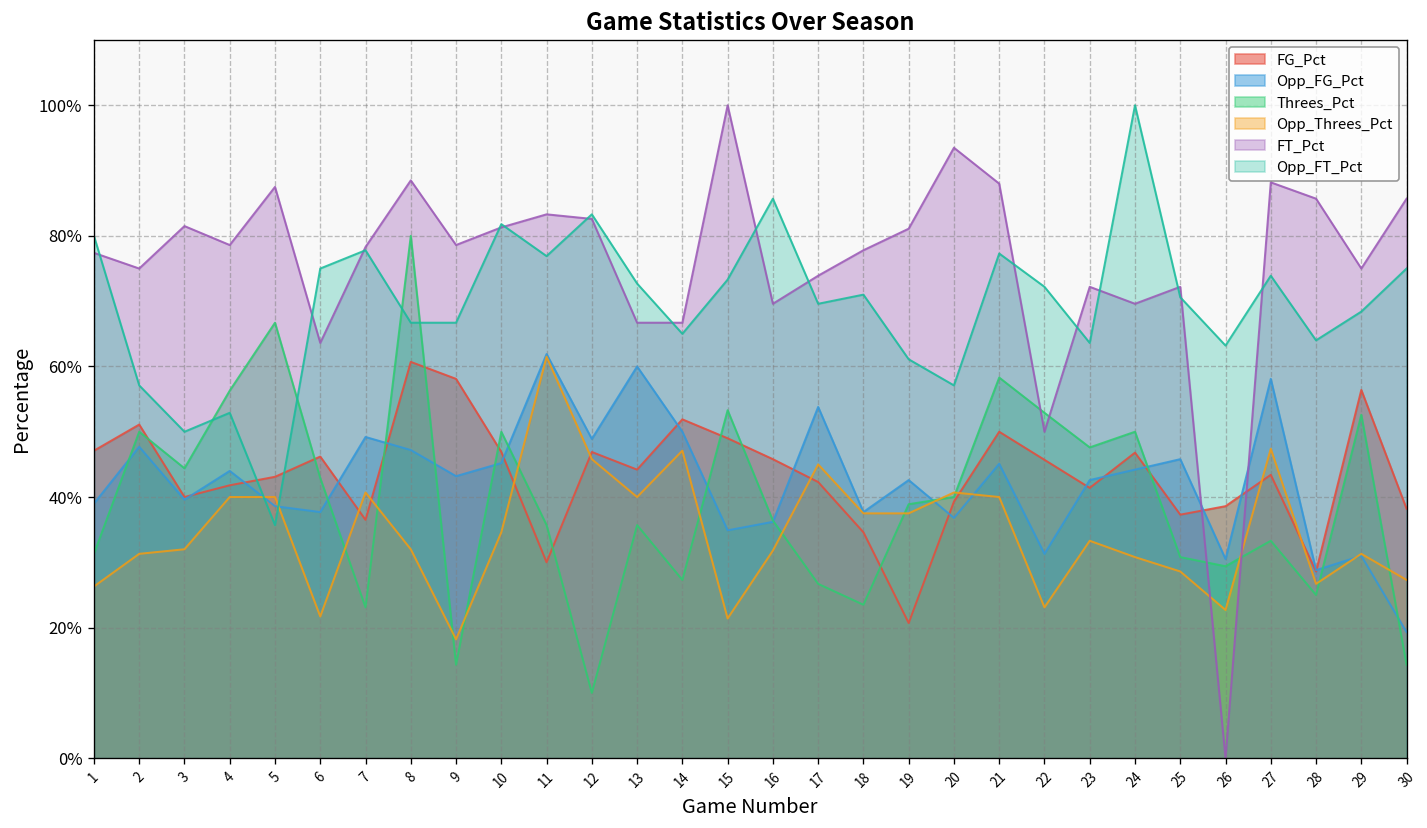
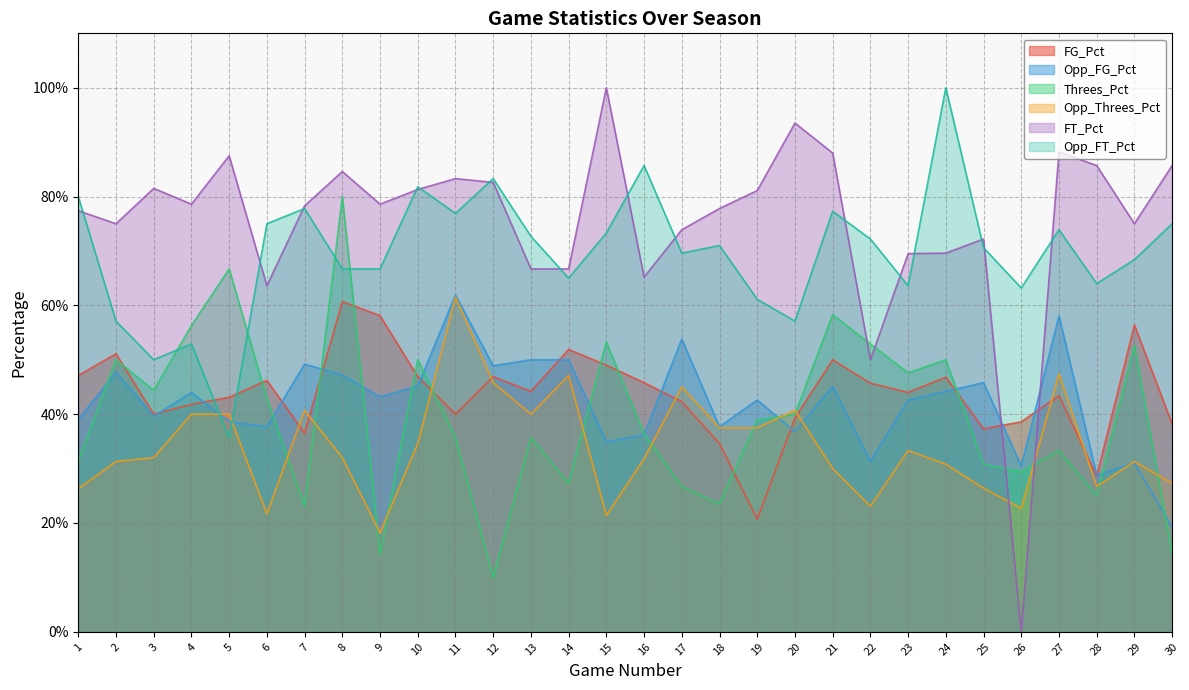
FT_Pct, 8: 89% -> 85%
FG_Pct, 11: 30% -> 40%
Opp_FG_Pct, 13: 60% -> 50%
FT_Pct, 16: 70% -> 65%
Opp_Threes_Pct, 21: 40% -> 30%
FG_Pct, 23: 41% -> 44%
FT_Pct, 23: 72% -> 70%
Opp_Threes_Pct, 25: 29% -> 26%
